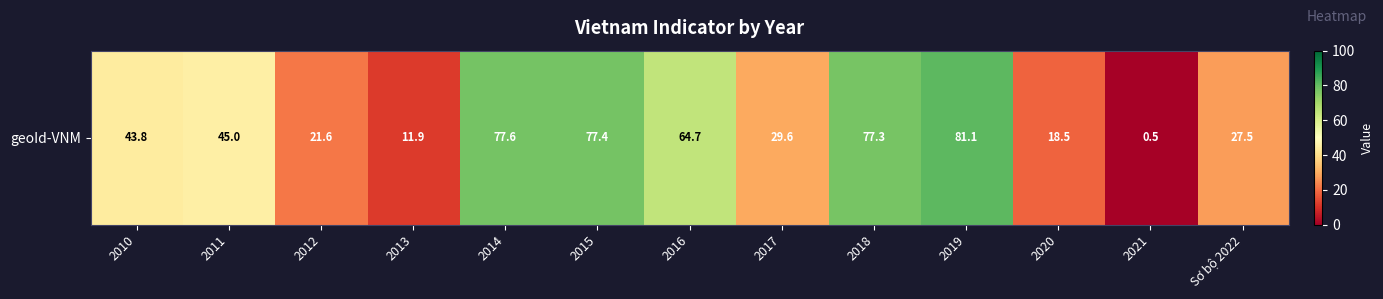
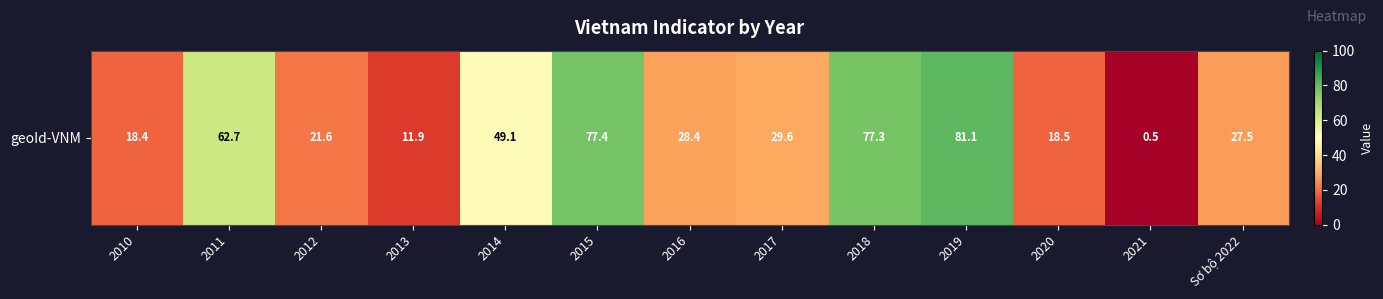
geoId-VNM, 2010: 43.8 -> 18.4
geoId-VNM, 2011: 45.0 -> 62.7
geoId-VNM, 2014: 77.6 -> 49.1
geoId-VNM, 2016: 64.7 -> 28.4
